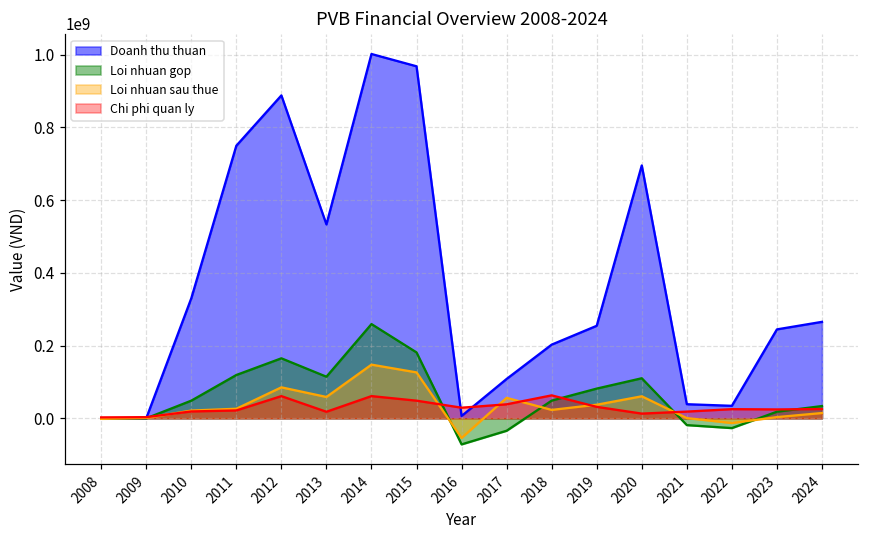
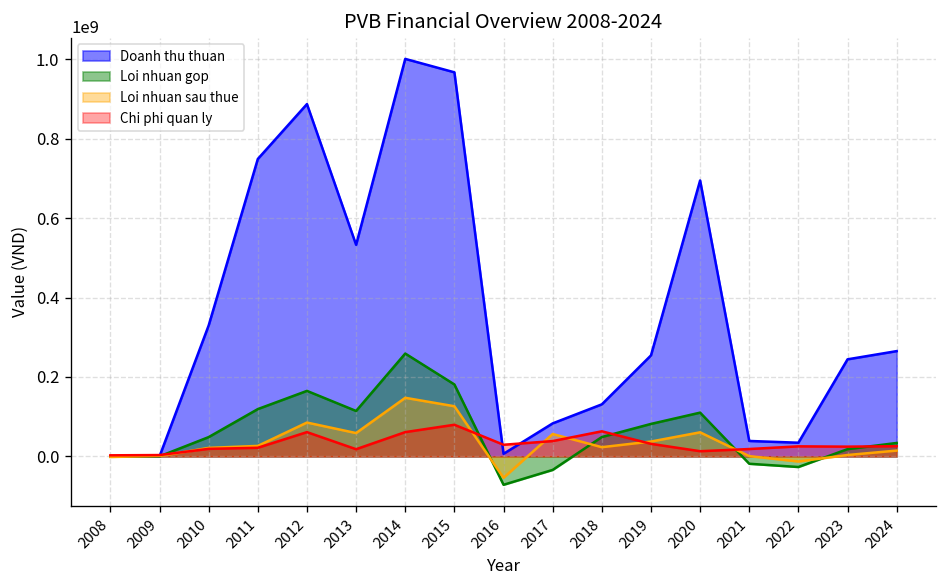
Chi phi quan ly, 2015: 50000000 -> 80000000
Doanh thu thuan, 2017: 110000000 -> 80000000
Doanh thu thuan, 2018: 200000000 -> 130000000
